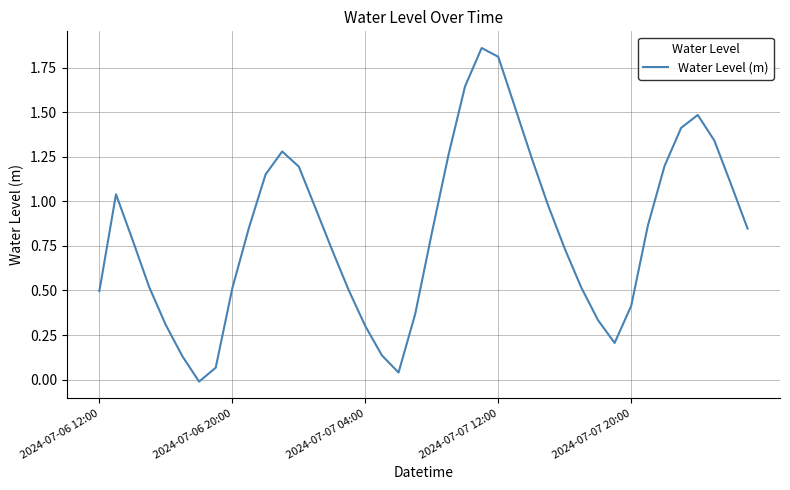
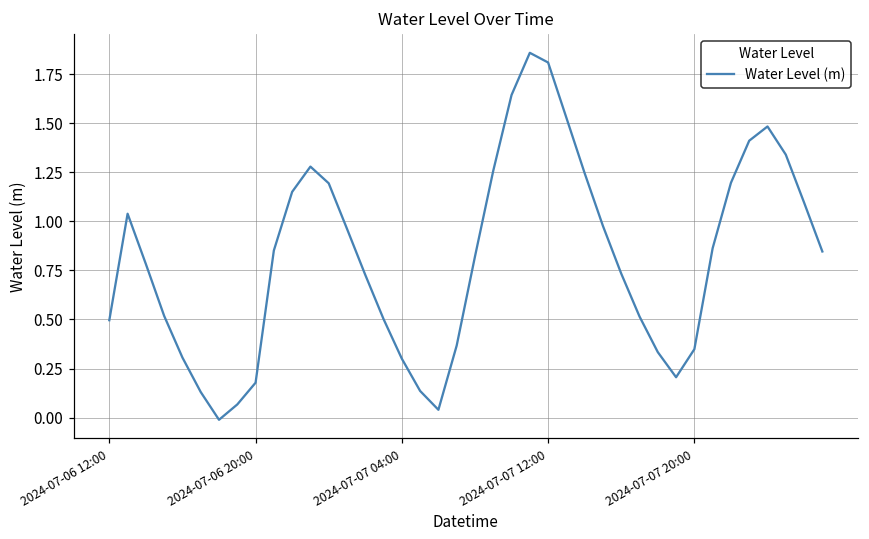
2024-07-06 20:00: 0.51 -> 0.18
2024-07-07 20:00: 0.41 -> 0.35
